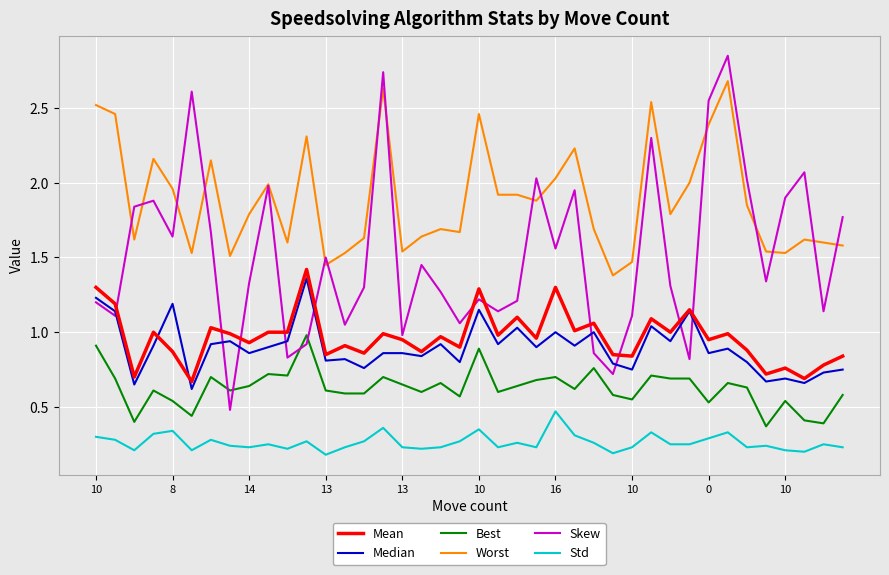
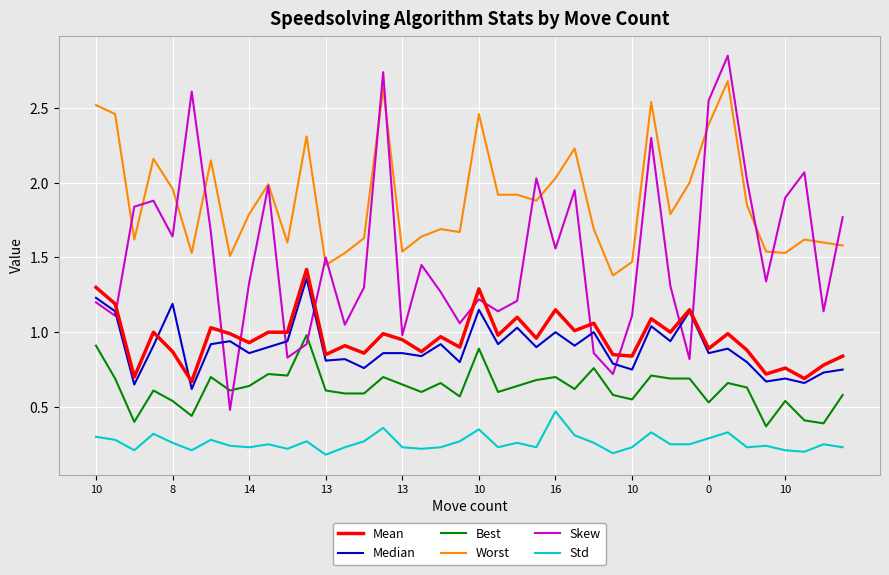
Std, 8: 0.34 -> 0.26
Mean, 16: 1.30 -> 1.15
Mean, 0: 0.95 -> 0.89
